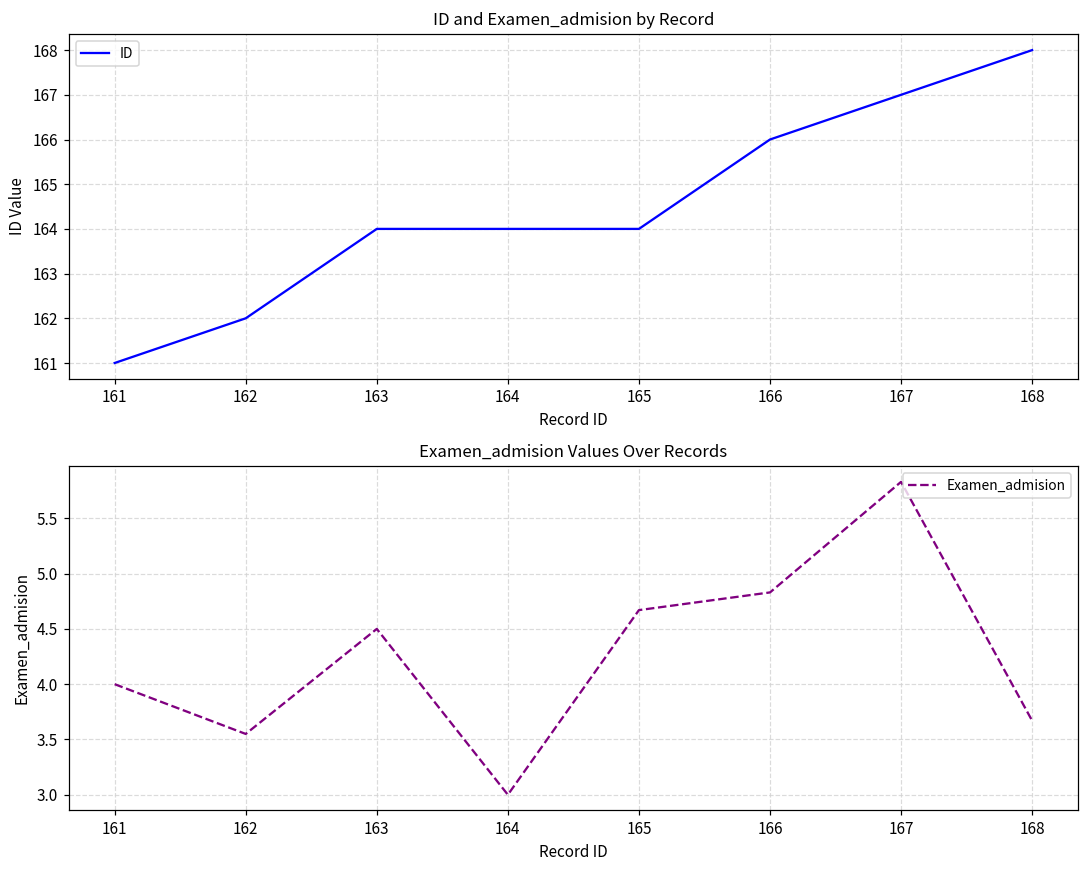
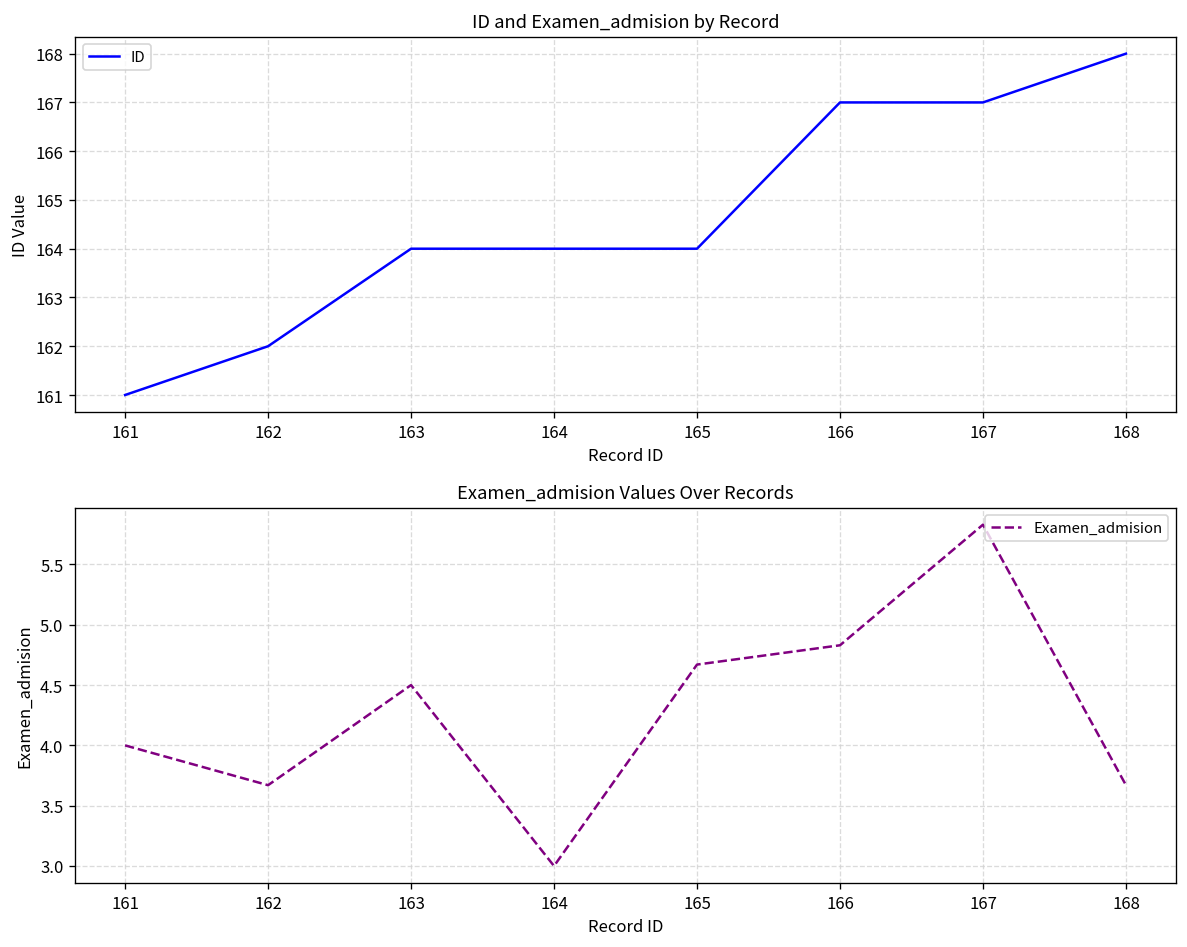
ID and Examen_admision by Record, 166: 166 -> 167
Examen_admision Values Over Records, 162: 3.55 -> 3.67
